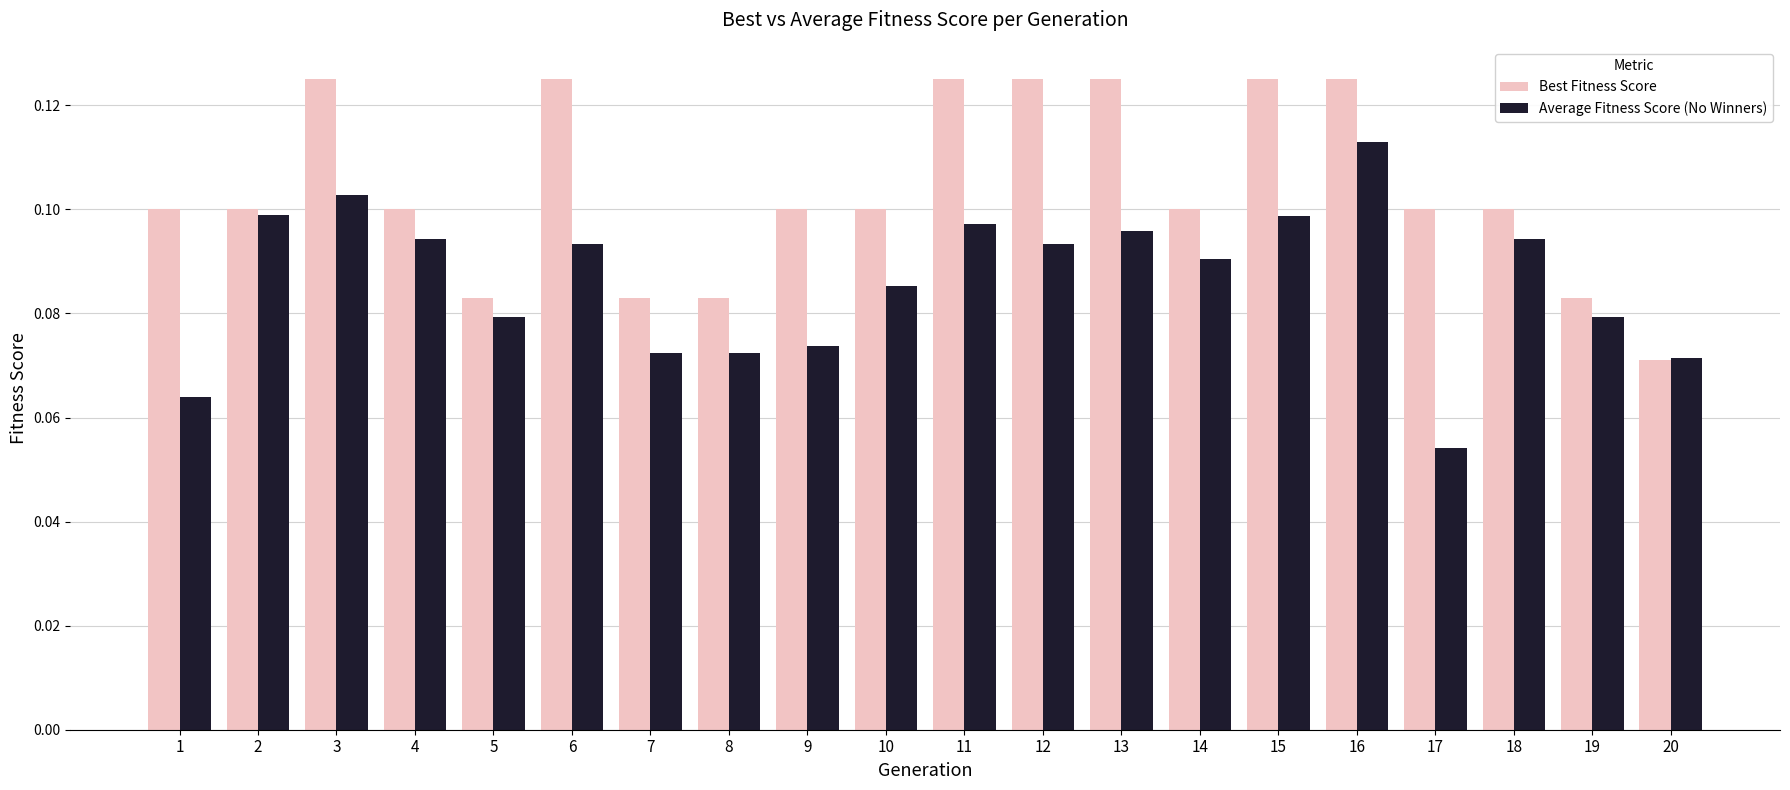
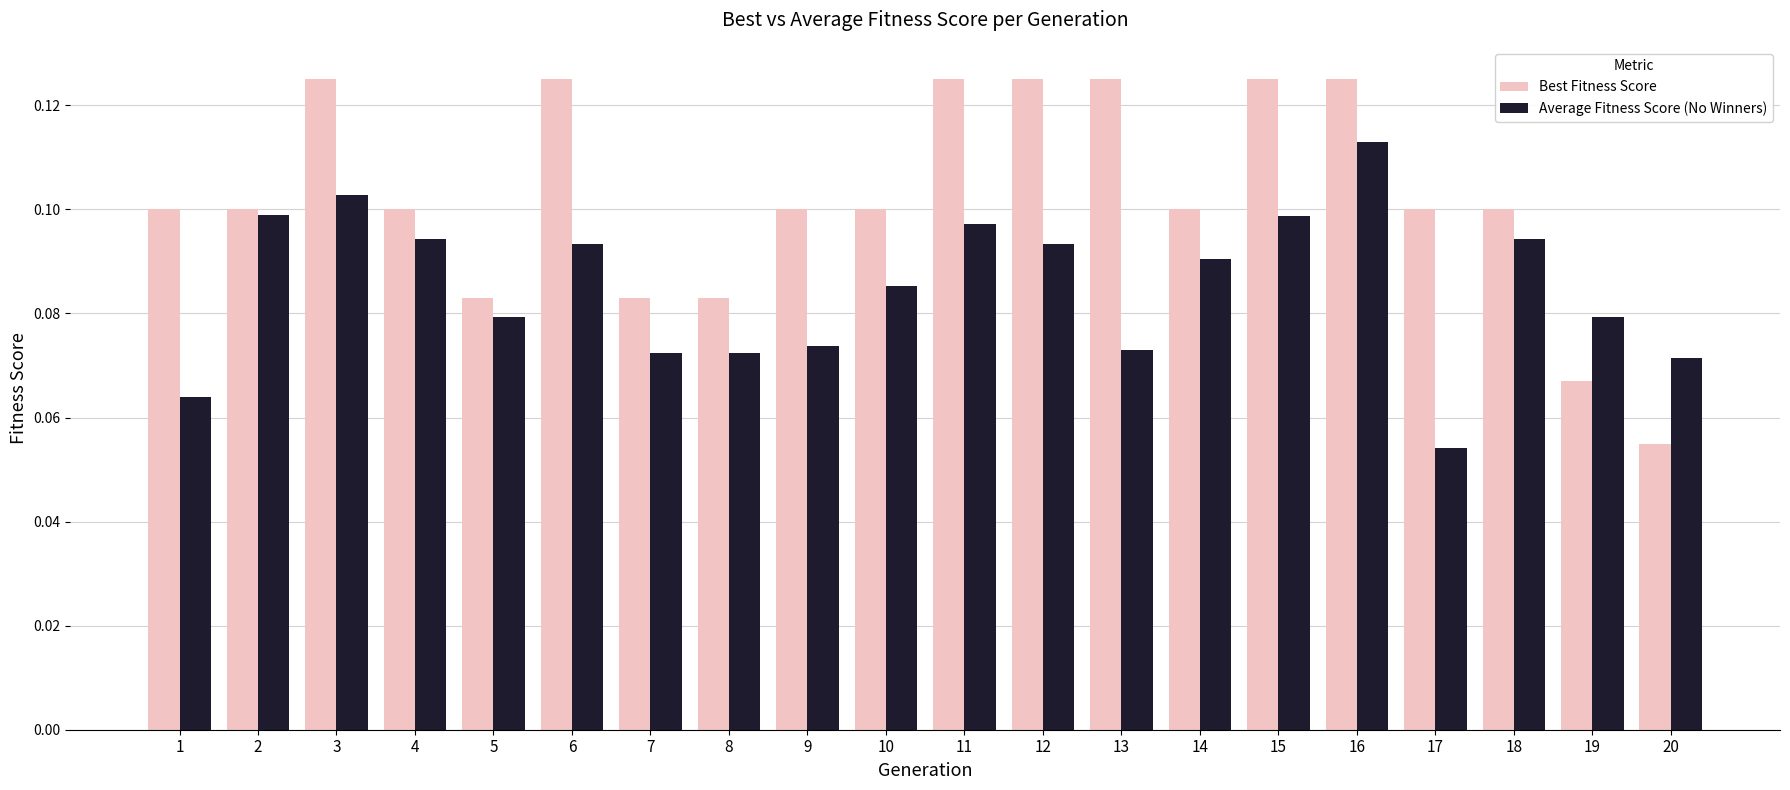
Average Fitness Score (No Winners), 13: 0.096 -> 0.073
Best Fitness Score, 19: 0.083 -> 0.067
Best Fitness Score, 20: 0.071 -> 0.055
